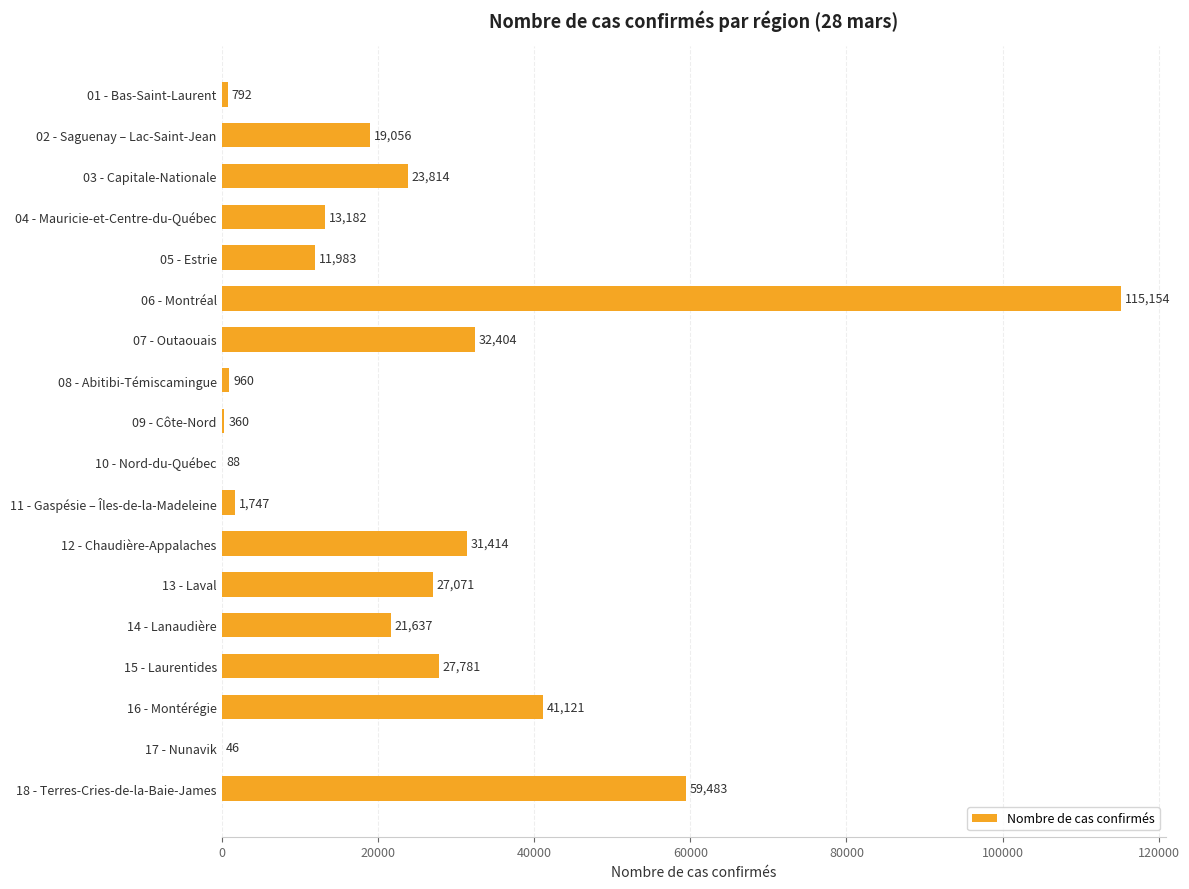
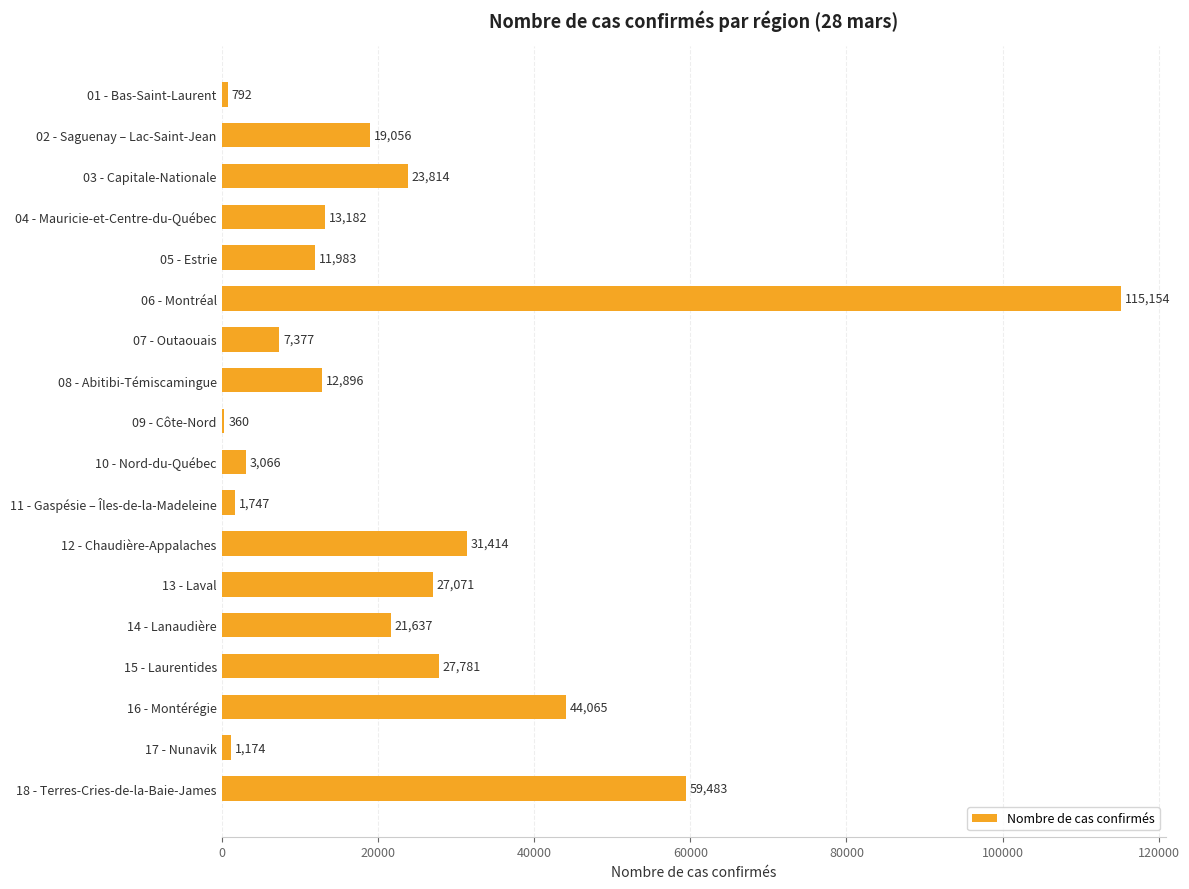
07 - Outaouais: 32,404 -> 7,377
08 - Abitibi-Témiscamingue: 960 -> 12,896
10 - Nord-du-Québec: 88 -> 3,066
16 - Montérégie: 41,121 -> 44,065
17 - Nunavik: 46 -> 1,174
